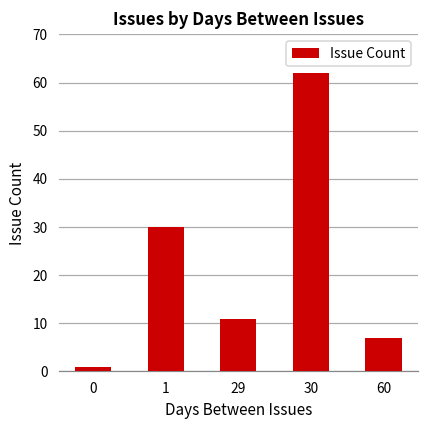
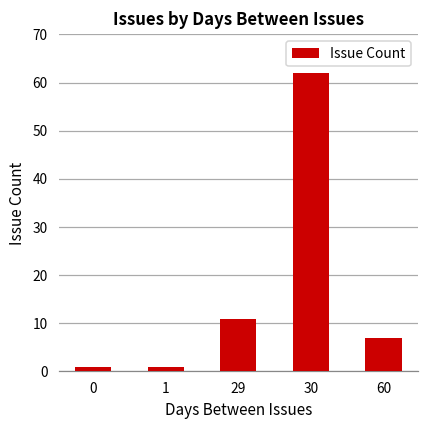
1: 30 -> 1
